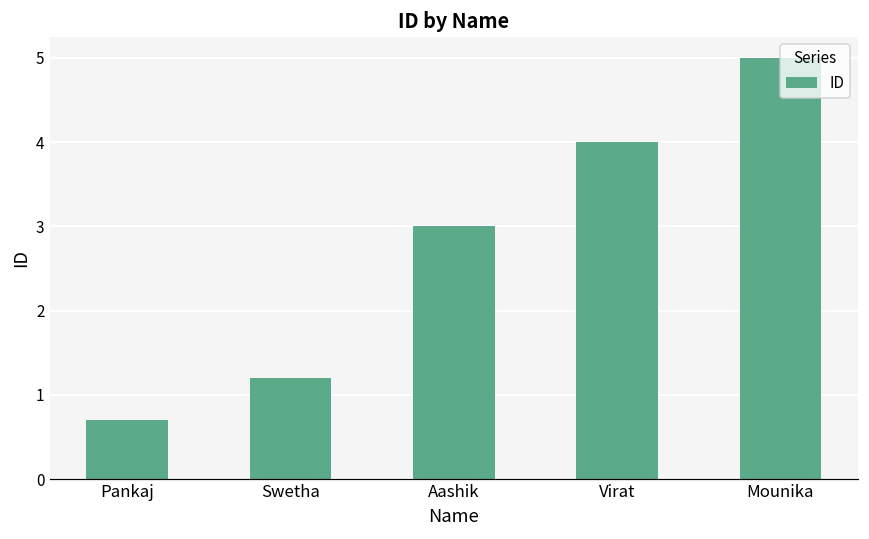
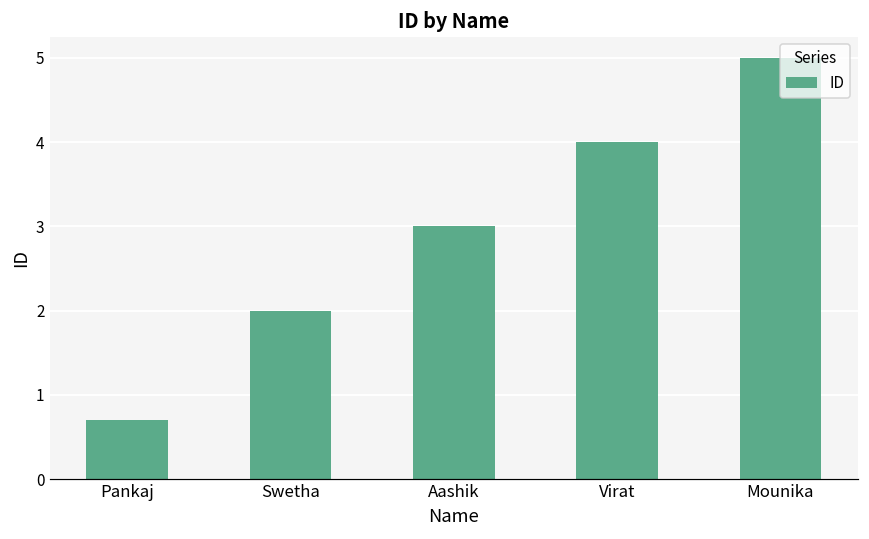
Swetha: 1.2 -> 2.0
